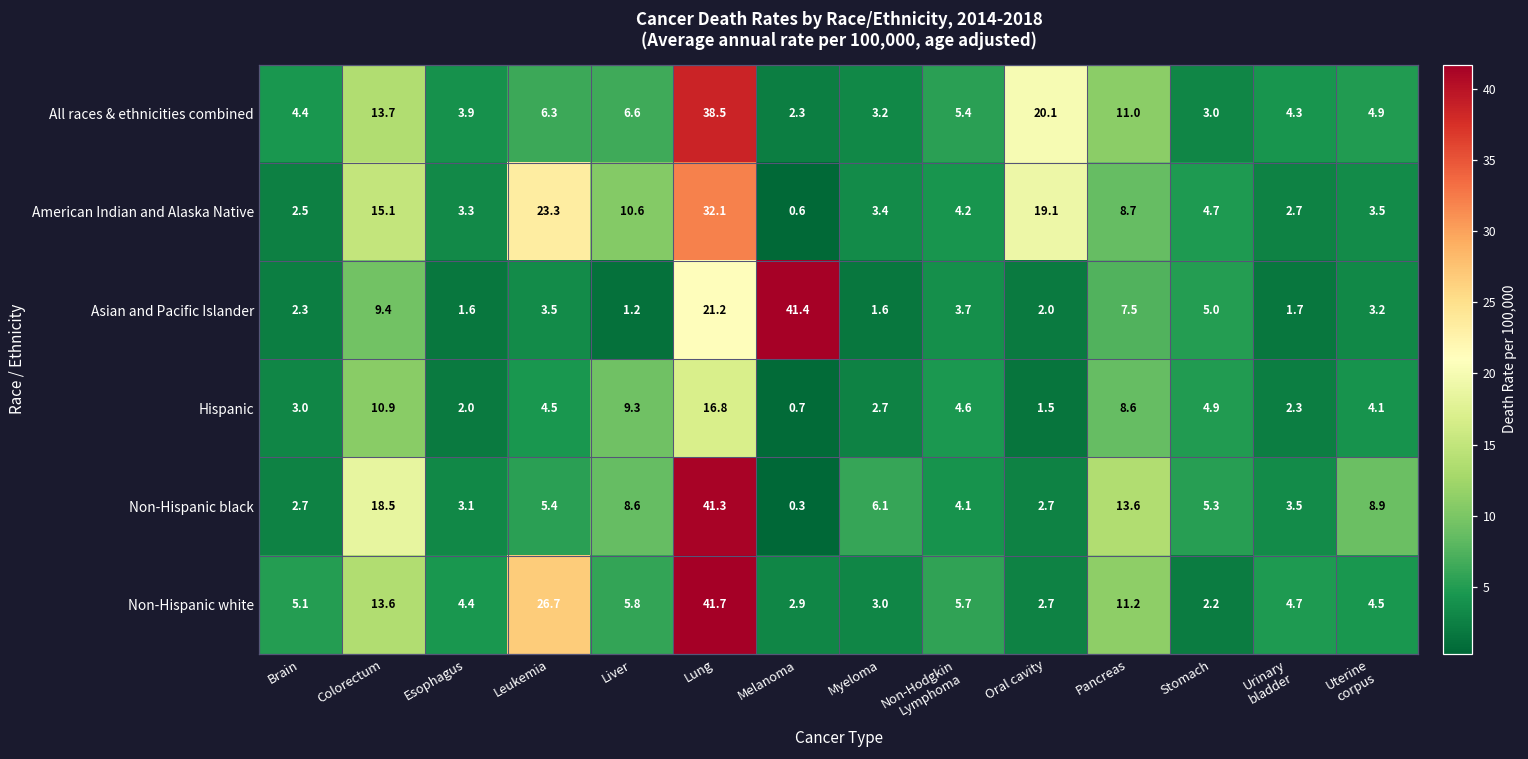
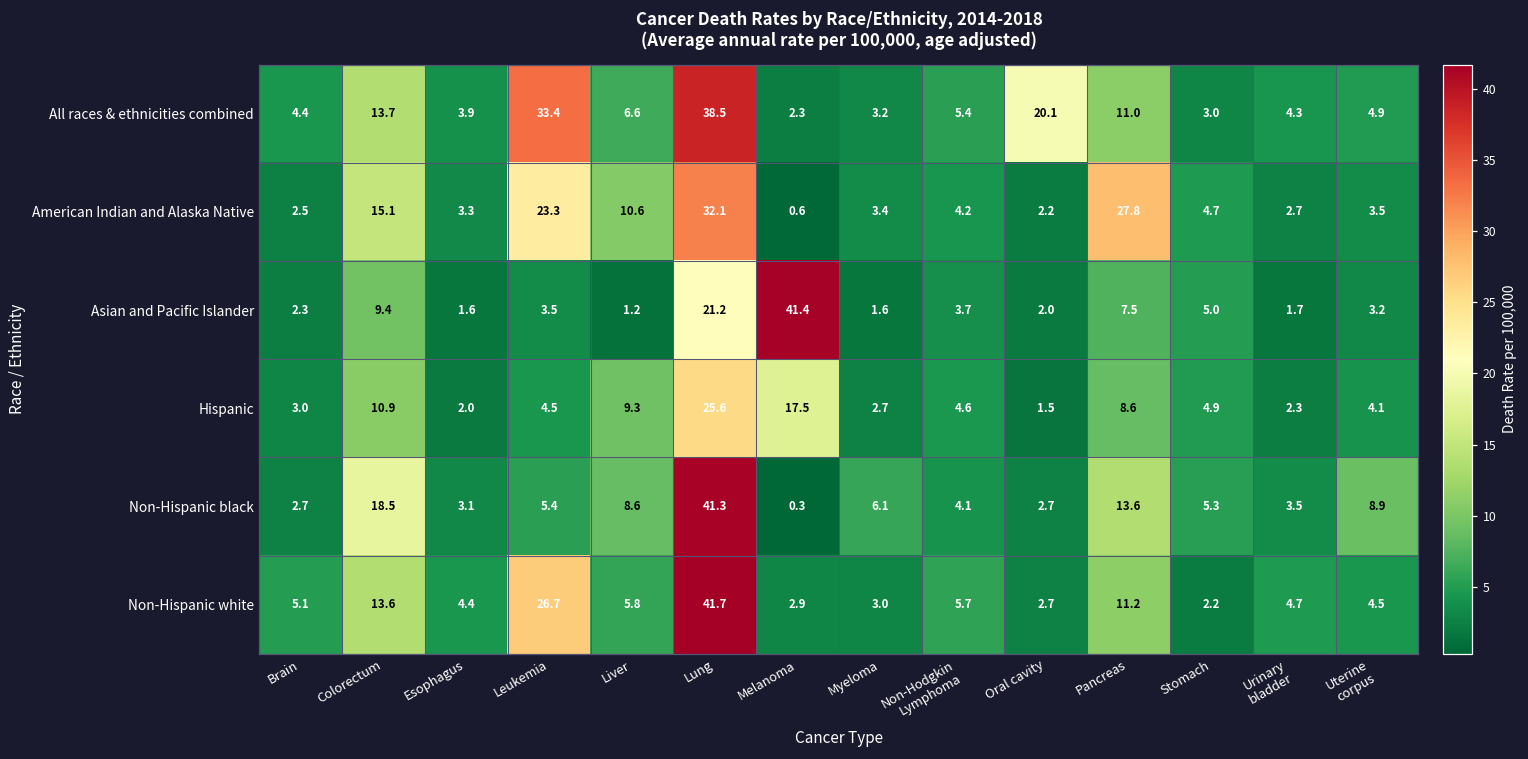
All races & ethnicities combined, Leukemia: 6.3 -> 33.4
American Indian and Alaska Native, Oral cavity: 19.1 -> 2.2
American Indian and Alaska Native, Pancreas: 8.7 -> 27.8
Hispanic, Lung: 16.8 -> 25.6
Hispanic, Melanoma: 0.7 -> 17.5
